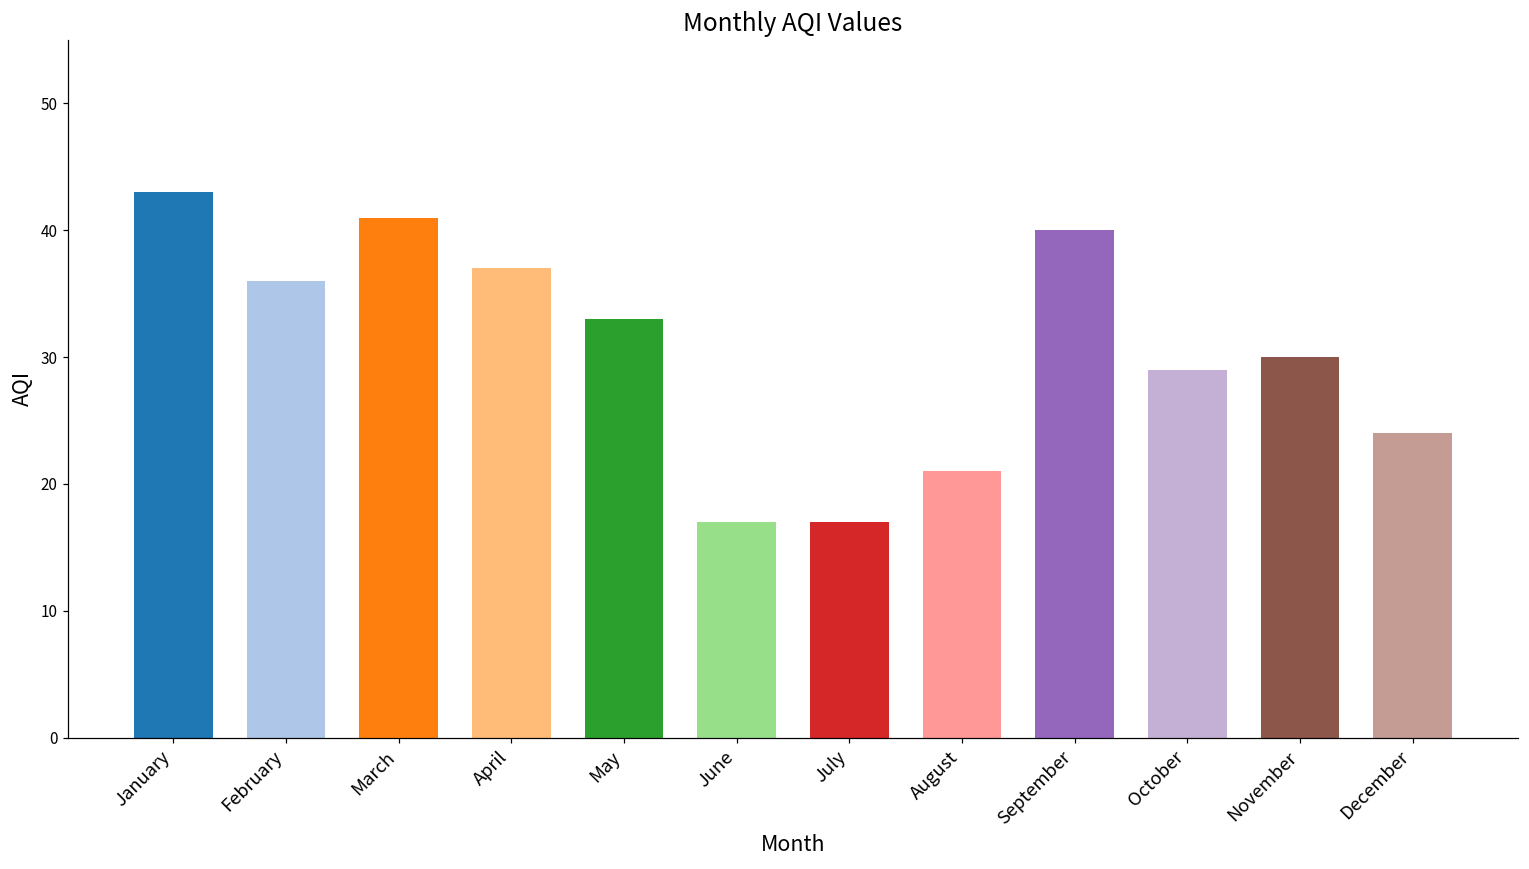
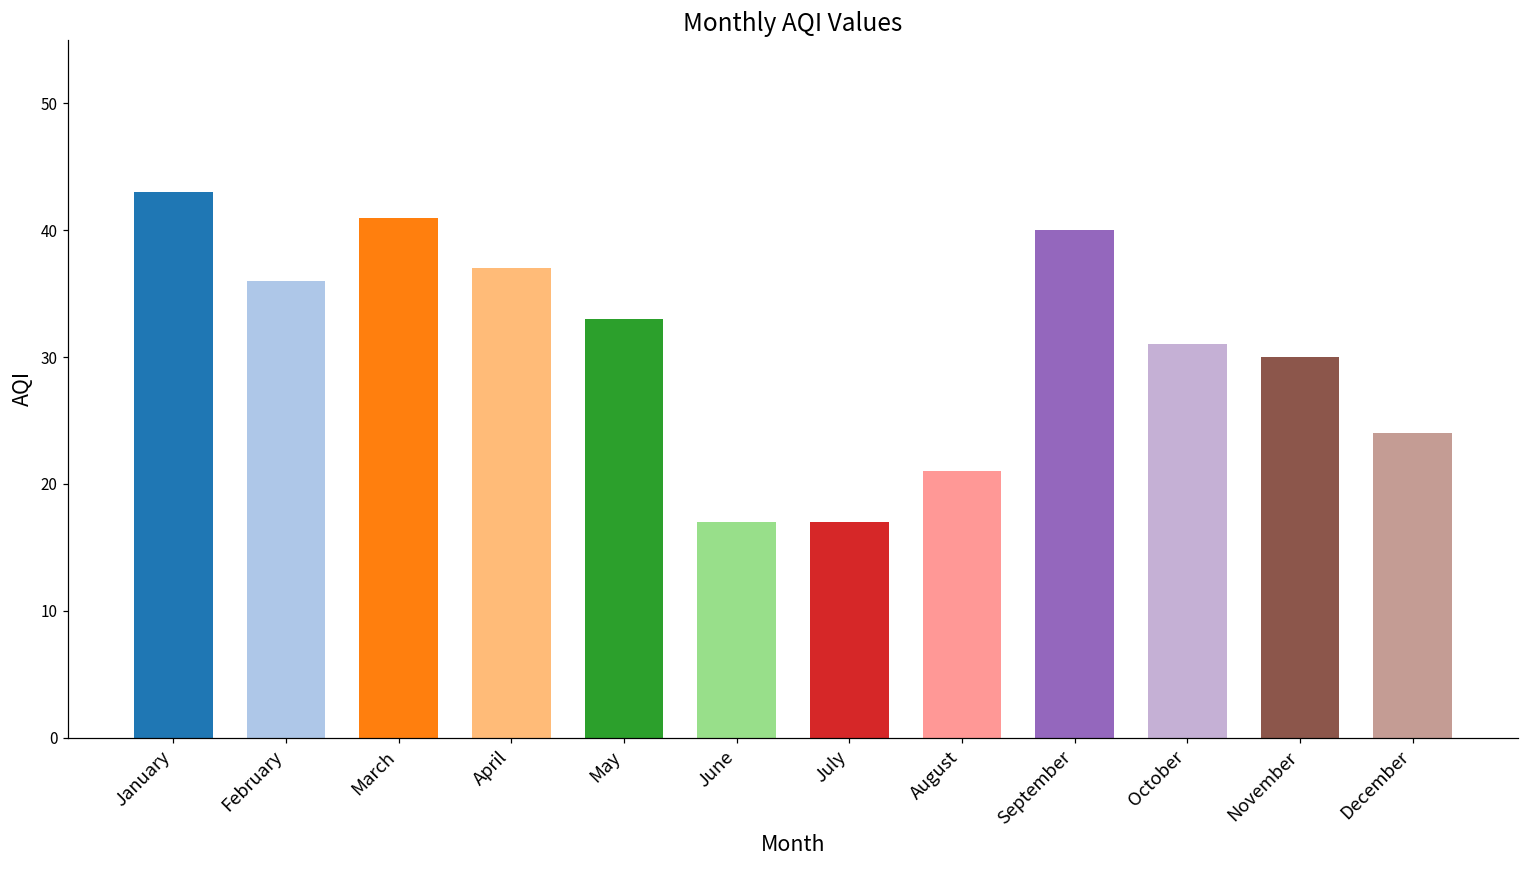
October: 29 -> 31
